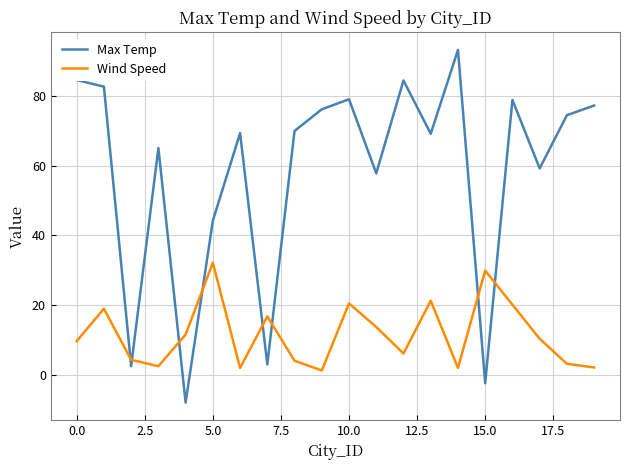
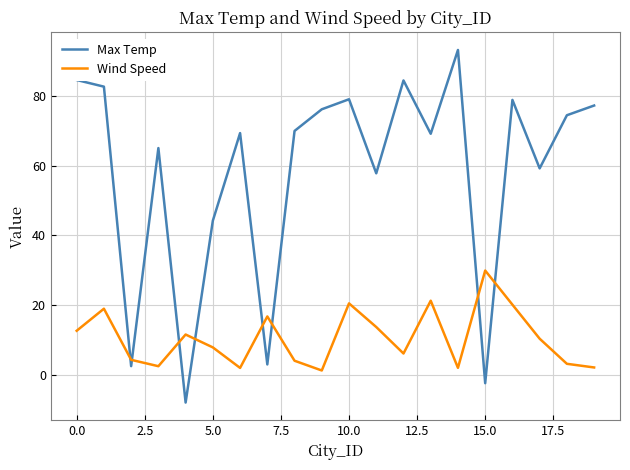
Wind Speed, 0.0: 10 -> 13
Wind Speed, 5.0: 32 -> 8
